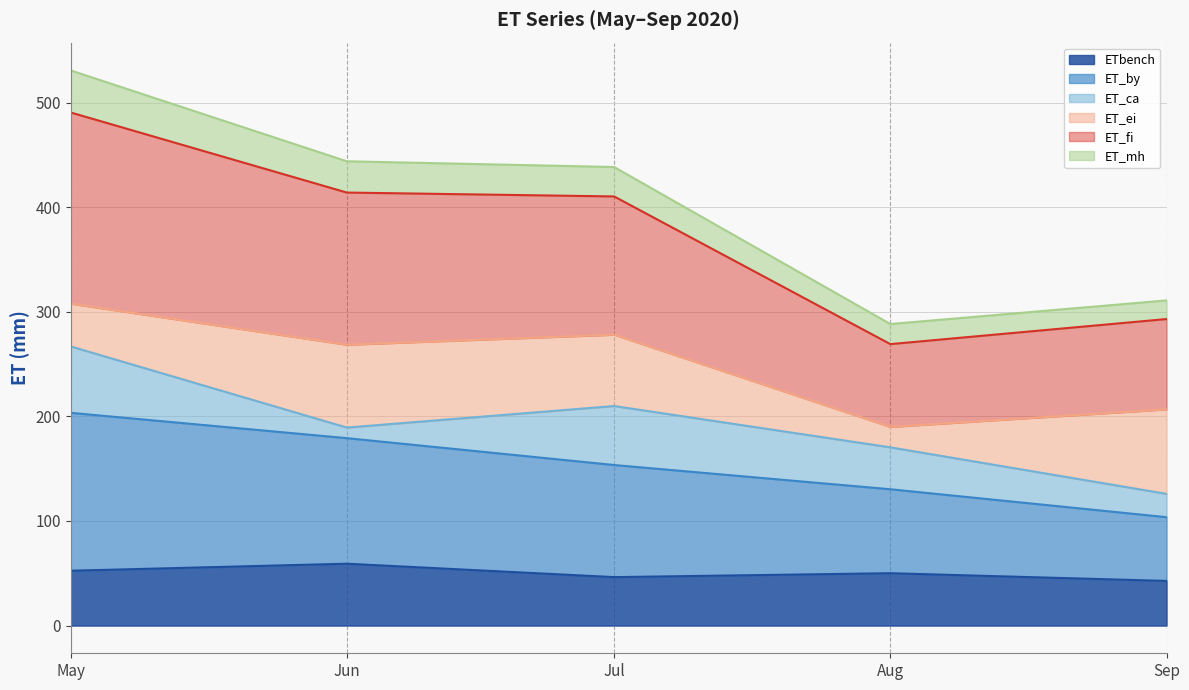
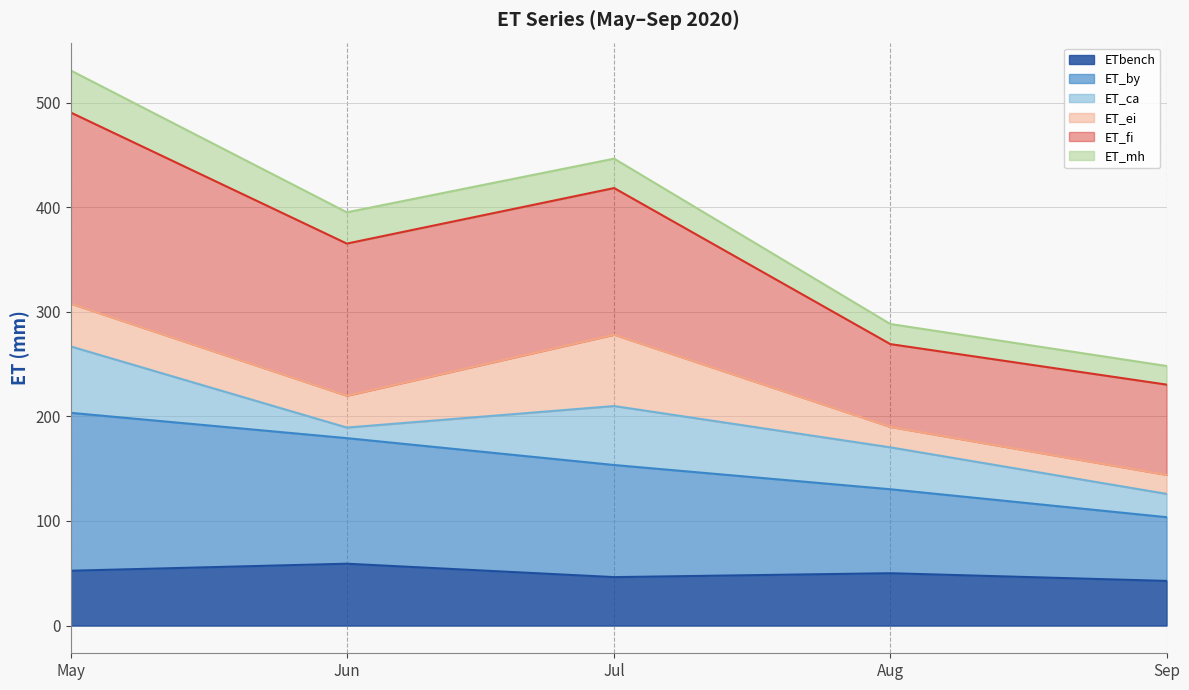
ET_ei, Jun: 79 -> 30
ET_fi, Jul: 132 -> 140
ET_ei, Sep: 81 -> 18
